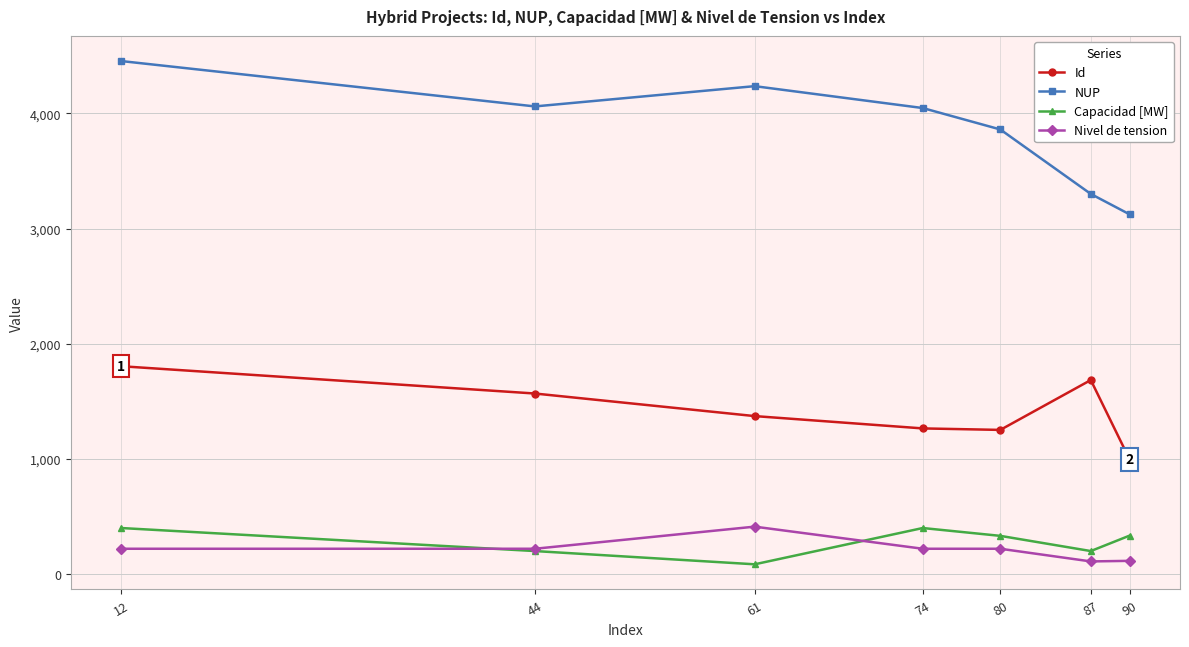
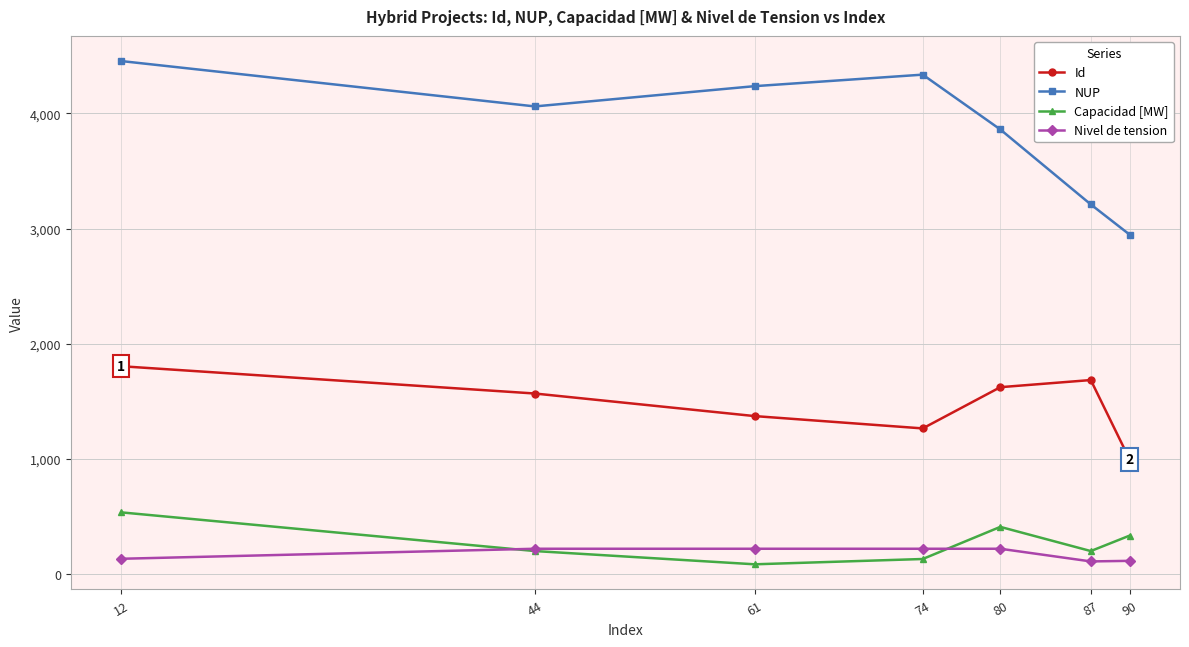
Capacidad [MW], 12: 400 -> 540
Nivel de tension, 12: 220 -> 130
Nivel de tension, 61: 410 -> 220
NUP, 74: 4,050 -> 4,340
Capacidad [MW], 74: 400 -> 130
Id, 80: 1,250 -> 1,620
Capacidad [MW], 80: 330 -> 410
NUP, 87: 3,300 -> 3,210
NUP, 90: 3,120 -> 2,950
